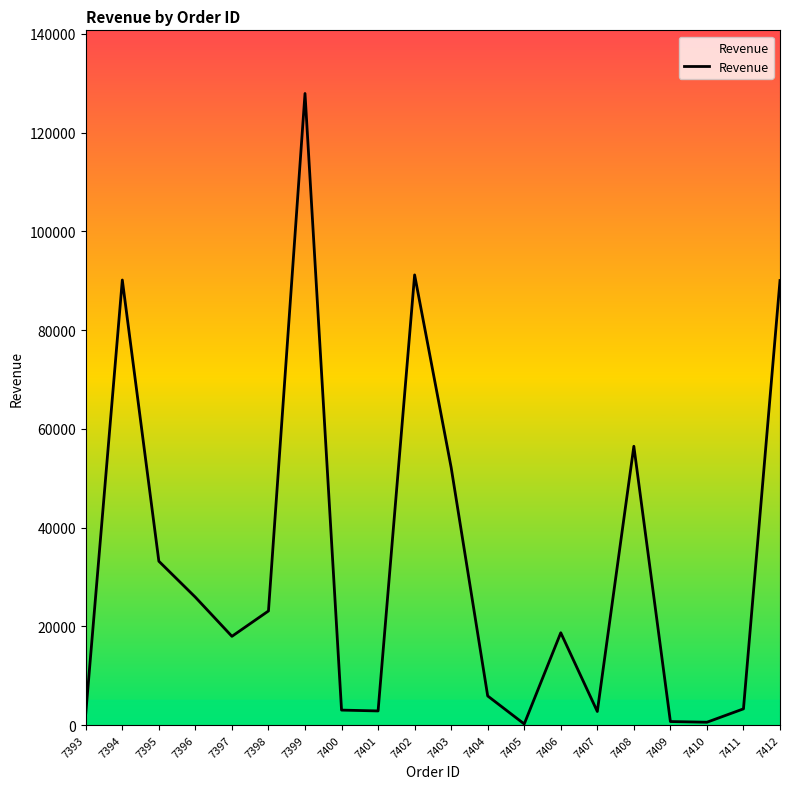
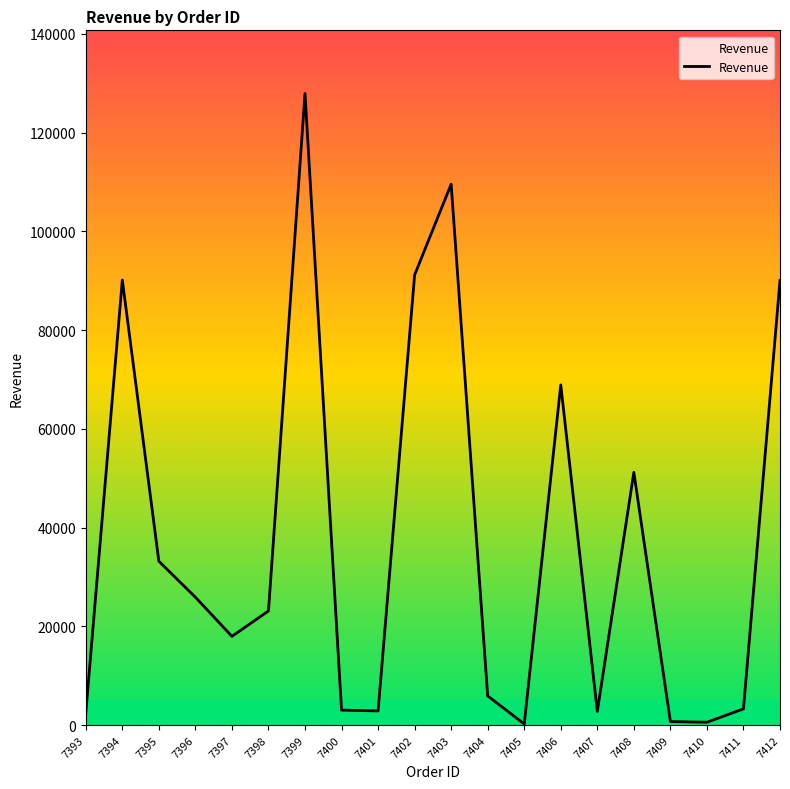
7403: 52000 -> 110000
7406: 19000 -> 69000
7408: 56000 -> 51000
